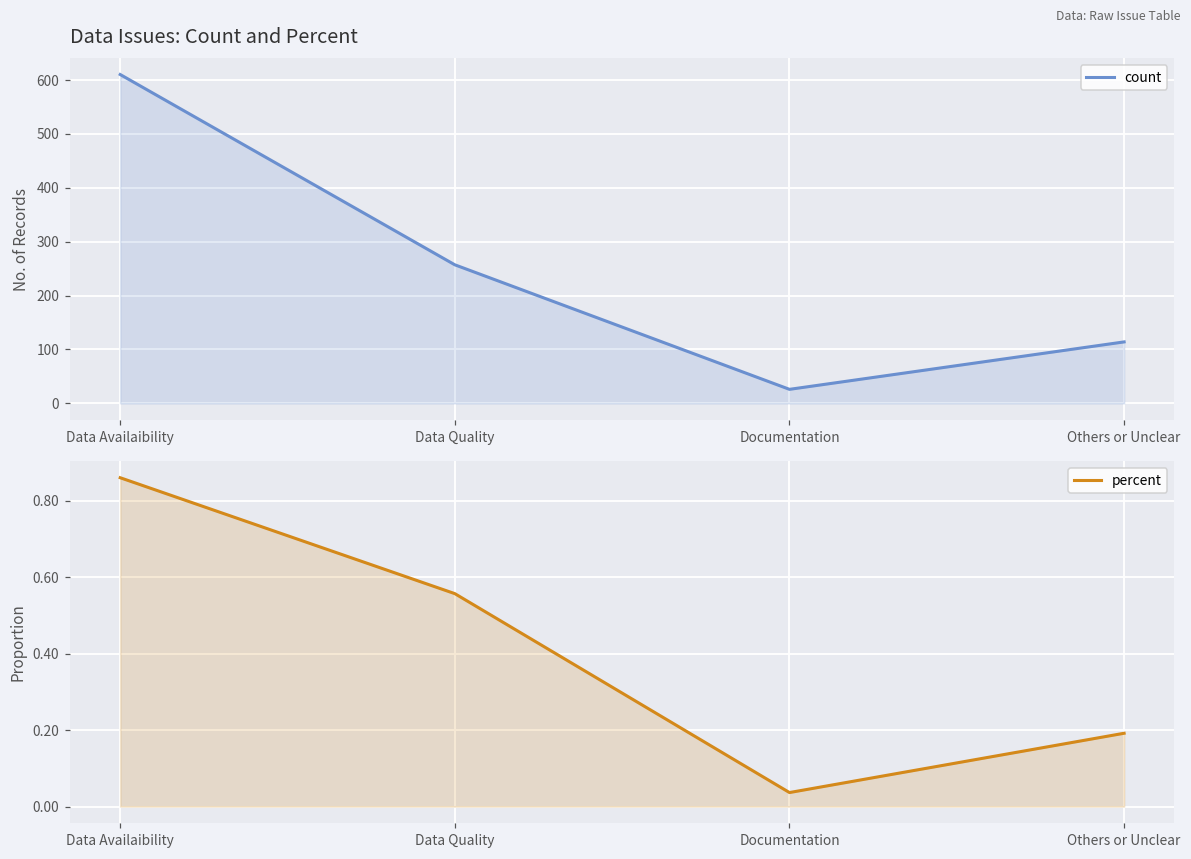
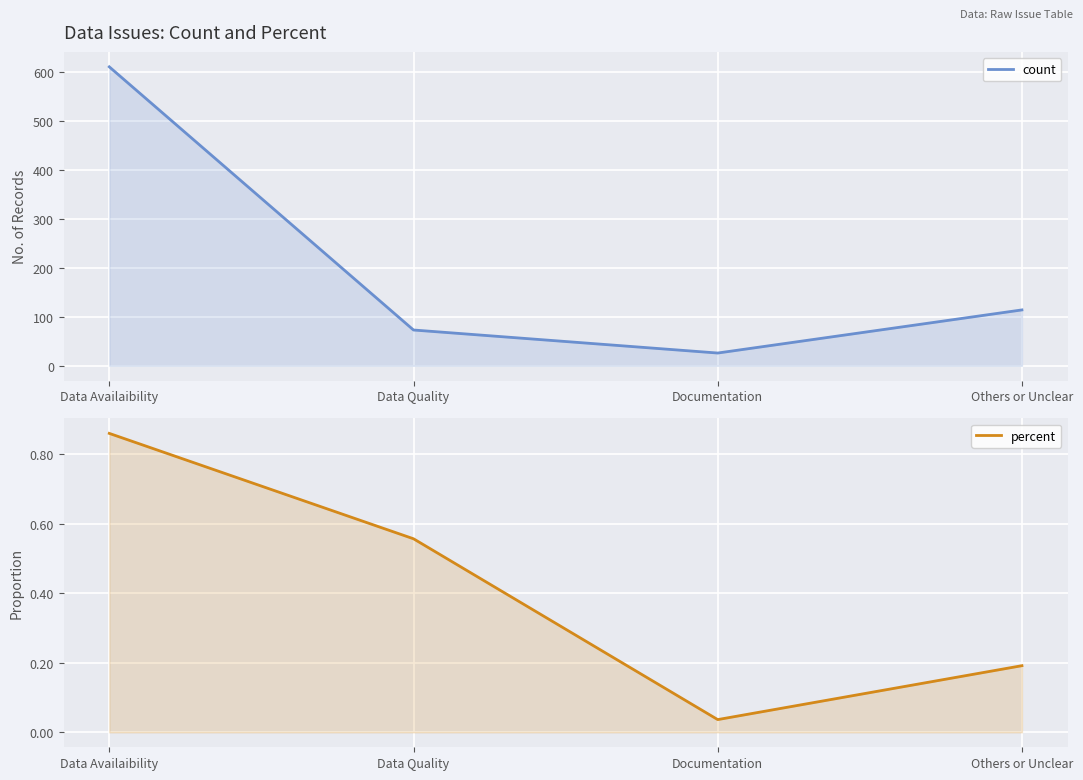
Data Issues: Count and Percent, Data Quality: 260 -> 70
